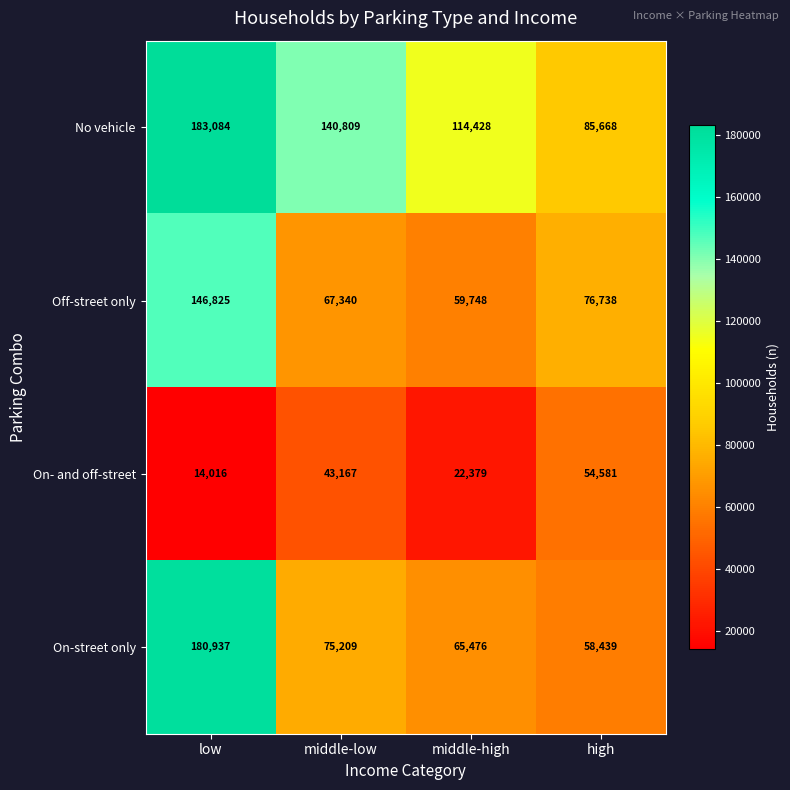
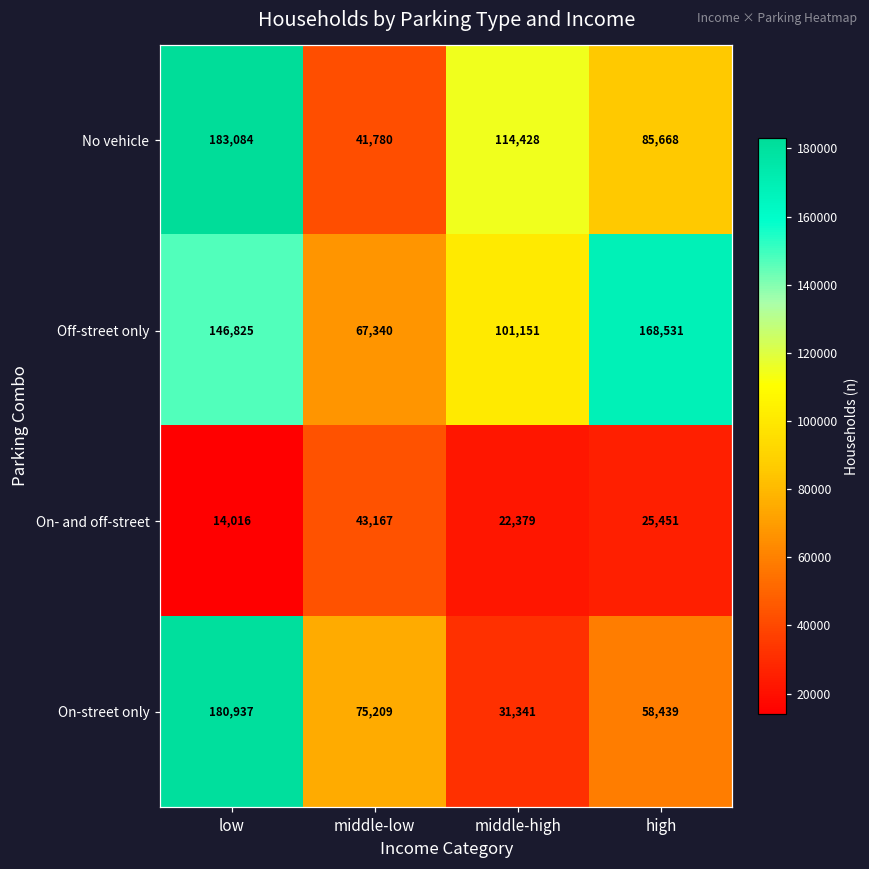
No vehicle, middle-low: 140,809 -> 41,780
Off-street only, middle-high: 59,748 -> 101,151
Off-street only, high: 76,738 -> 168,531
On- and off-street, high: 54,581 -> 25,451
On-street only, middle-high: 65,476 -> 31,341
